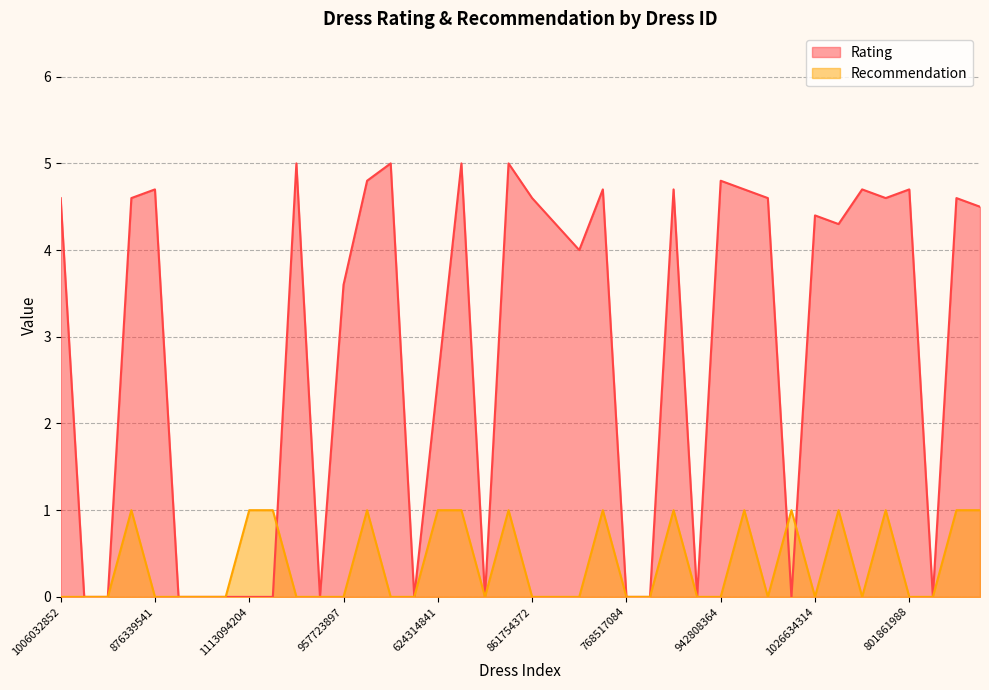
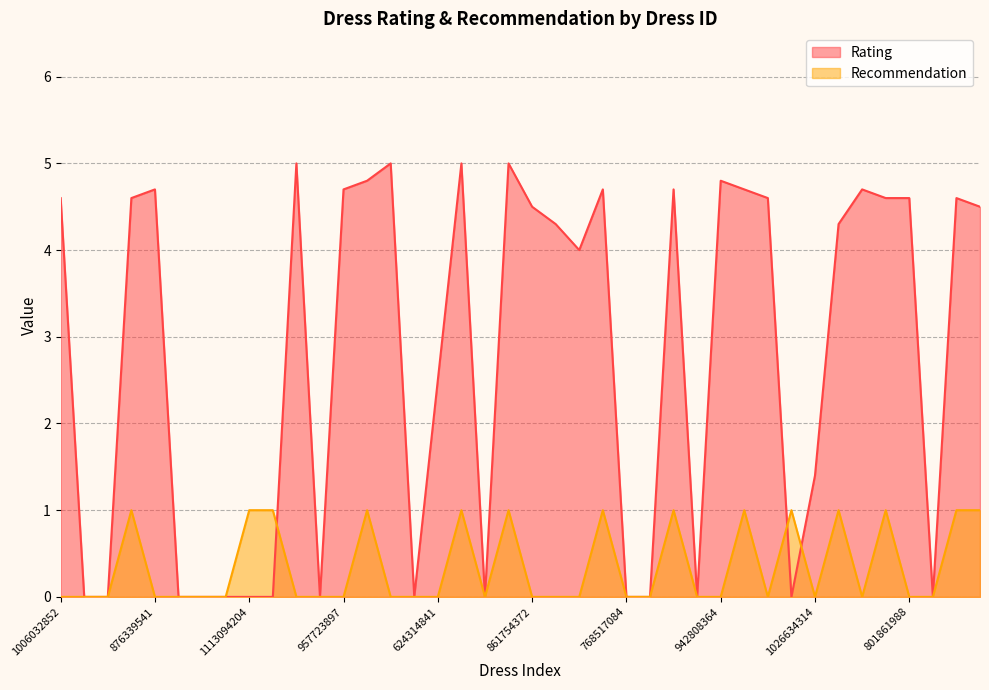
Rating, 957723897: 3.6 -> 4.7
Recommendation, 624314841: 1 -> 0
Rating, 861754372: 4.6 -> 4.5
Rating, 1026634314: 4.4 -> 1.4
Rating, 801861988: 4.7 -> 4.6
